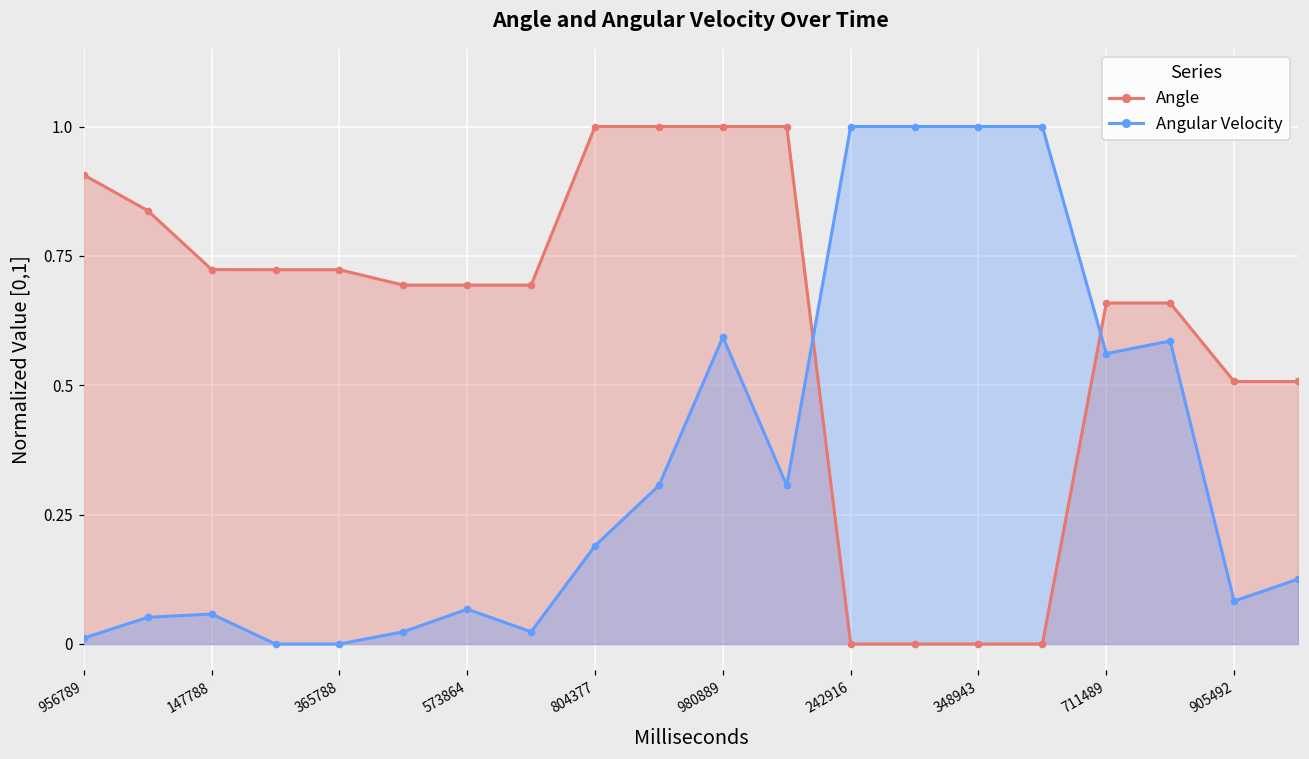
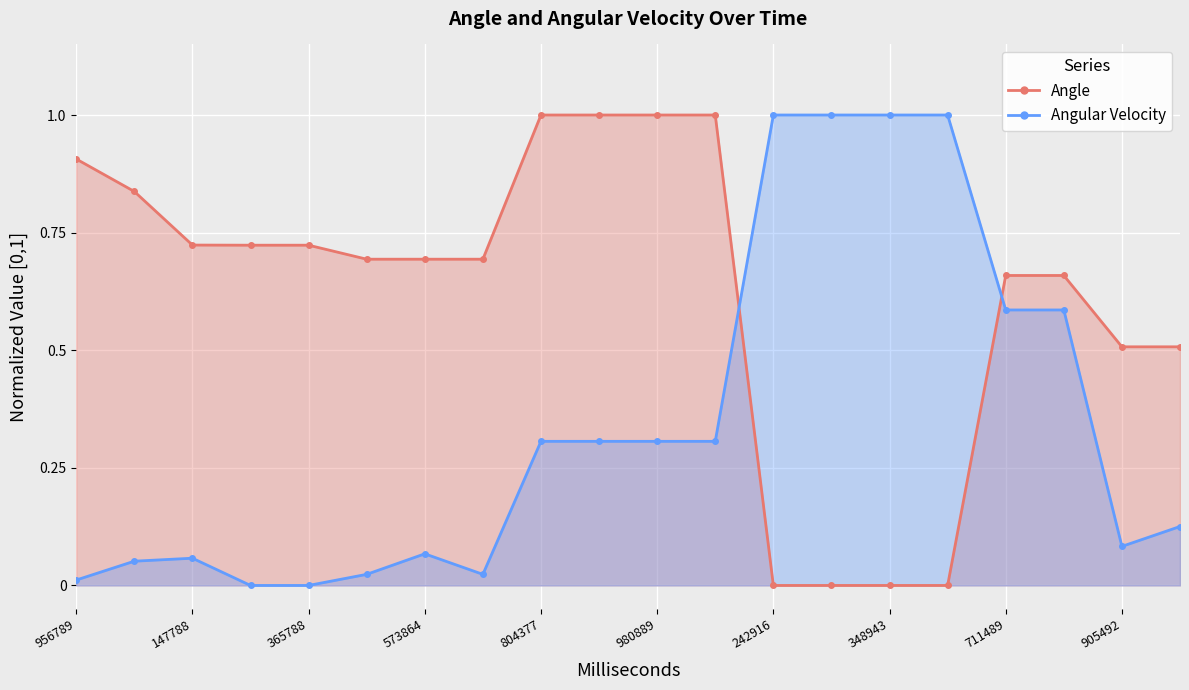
Angular Velocity, 804377: 0.19 -> 0.31
Angular Velocity, 980889: 0.59 -> 0.31
Angular Velocity, 711489: 0.56 -> 0.59
